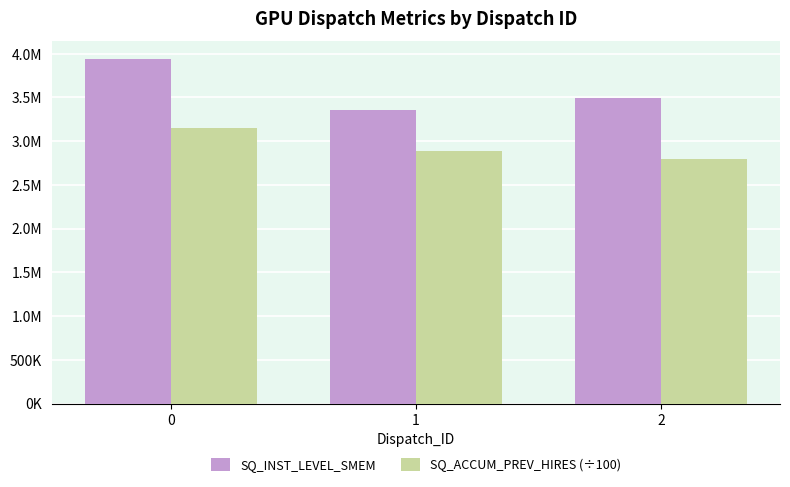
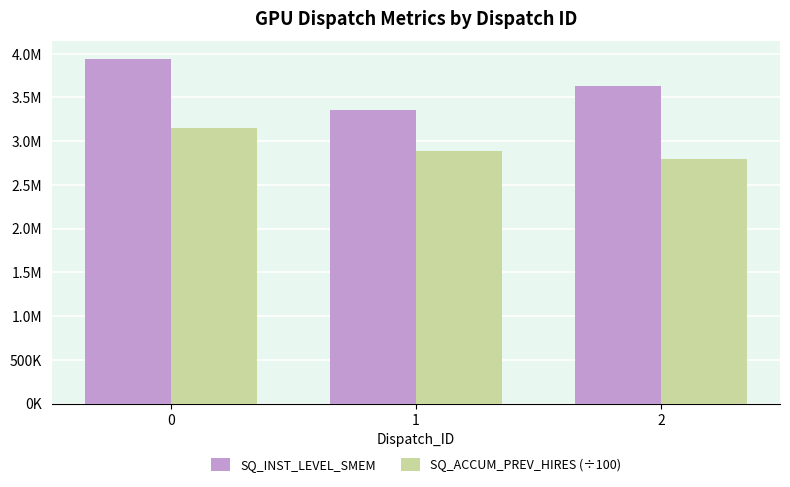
SQ_INST_LEVEL_SMEM, 2: 3500000 -> 3600000
